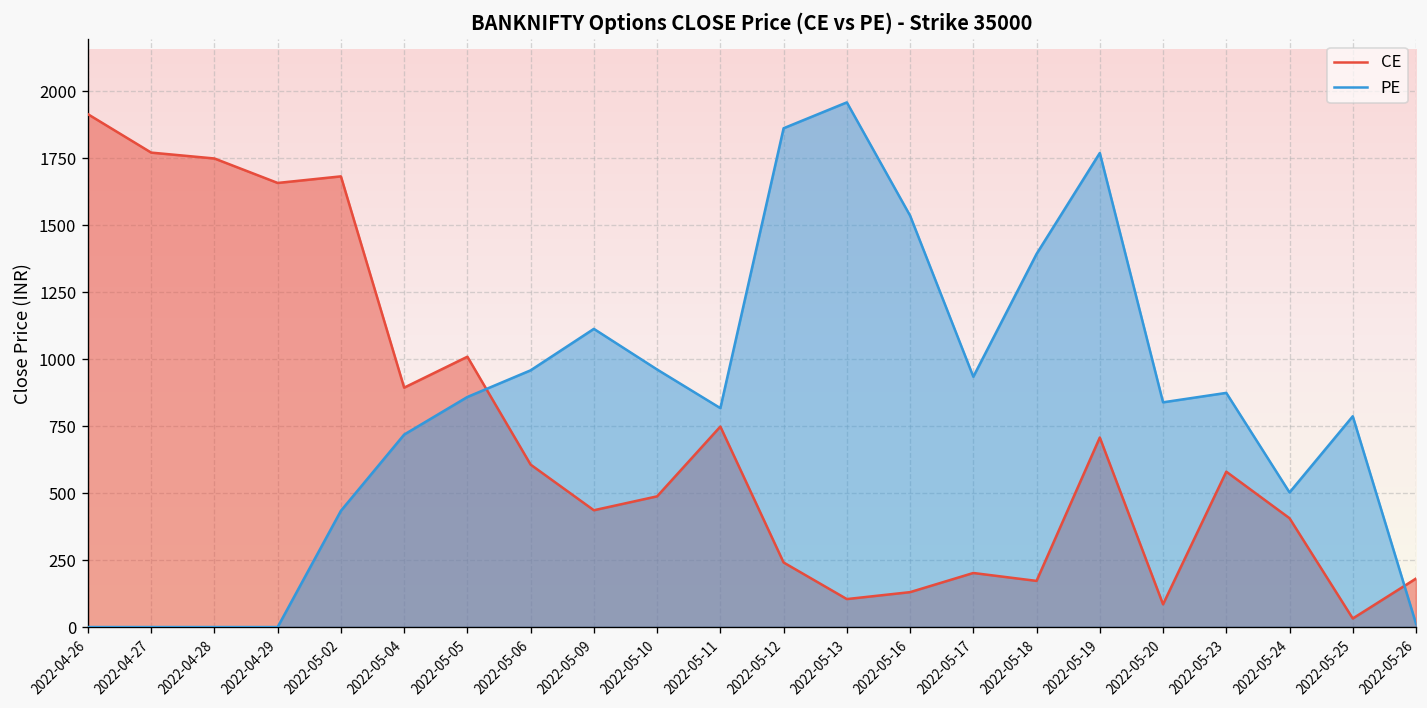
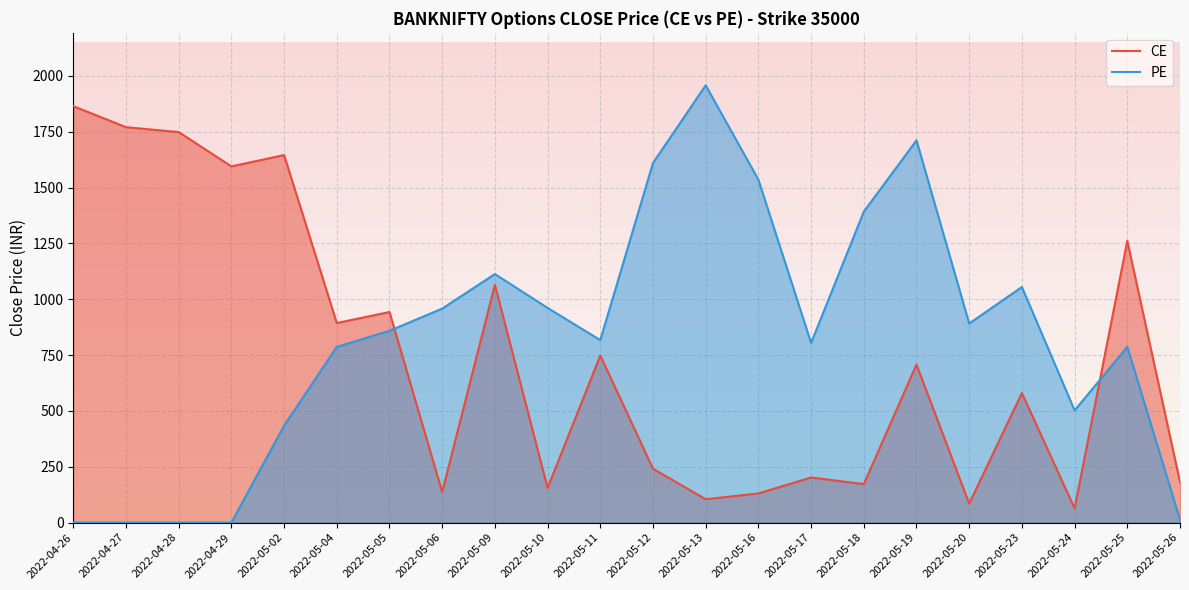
CE, 2022-04-26: 1910 -> 1860
CE, 2022-04-29: 1660 -> 1600
CE, 2022-05-02: 1680 -> 1650
PE, 2022-05-04: 720 -> 790
CE, 2022-05-05: 1010 -> 940
CE, 2022-05-06: 610 -> 140
CE, 2022-05-09: 440 -> 1070
CE, 2022-05-10: 490 -> 150
PE, 2022-05-12: 1860 -> 1610
PE, 2022-05-17: 930 -> 800
PE, 2022-05-19: 1770 -> 1710
PE, 2022-05-20: 840 -> 890
PE, 2022-05-23: 870 -> 1050
CE, 2022-05-24: 410 -> 60
CE, 2022-05-25: 30 -> 1260
